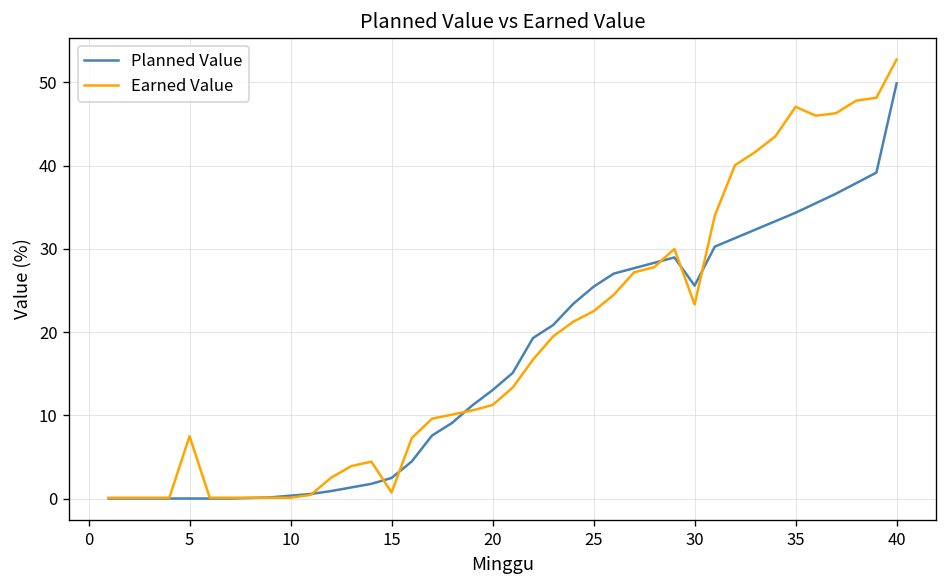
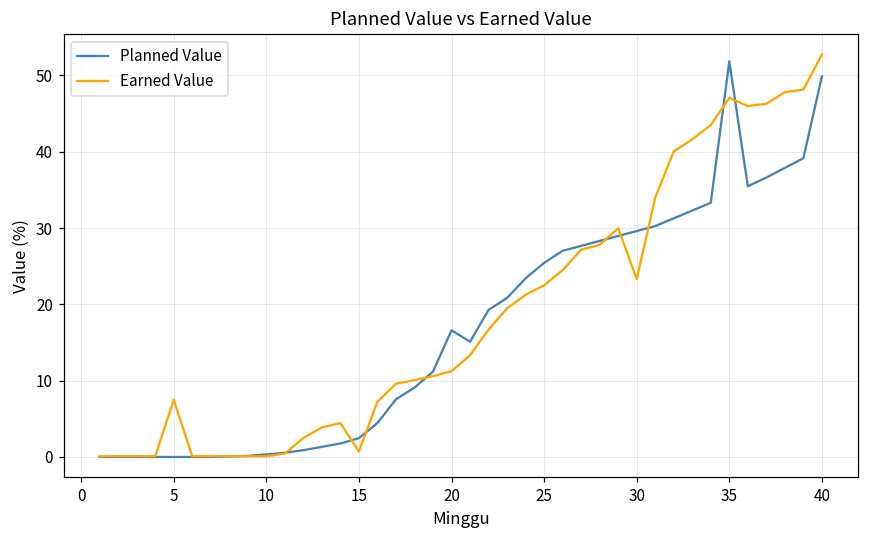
Planned Value, 20: 13 -> 17
Planned Value, 30: 26 -> 30
Planned Value, 35: 34 -> 52
